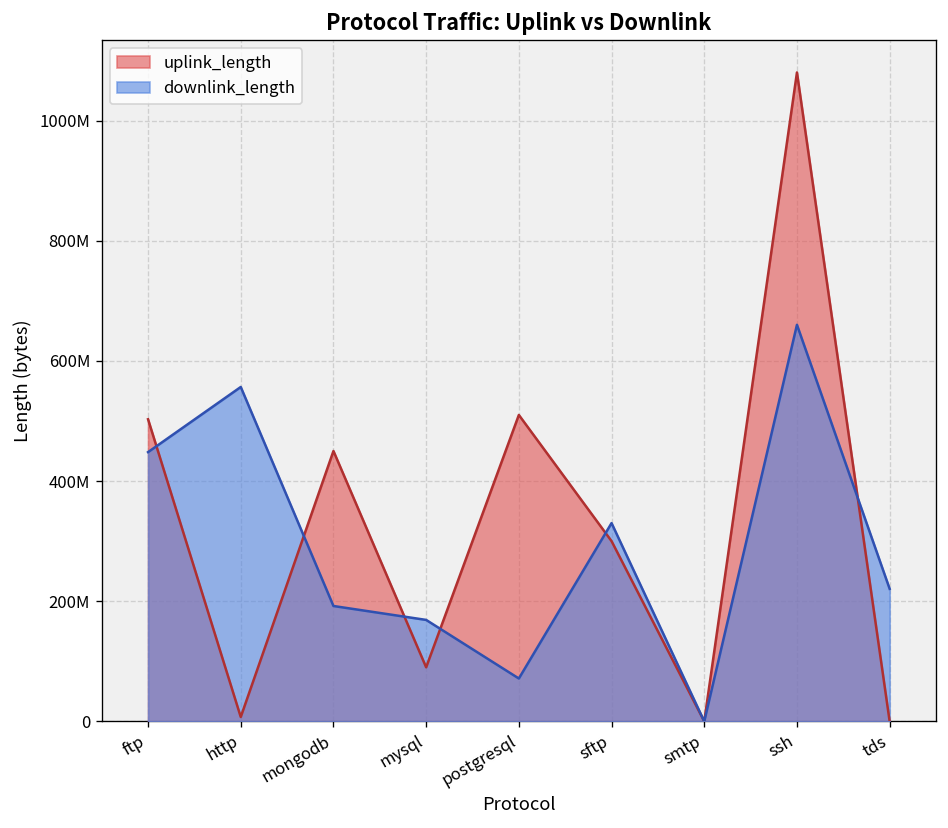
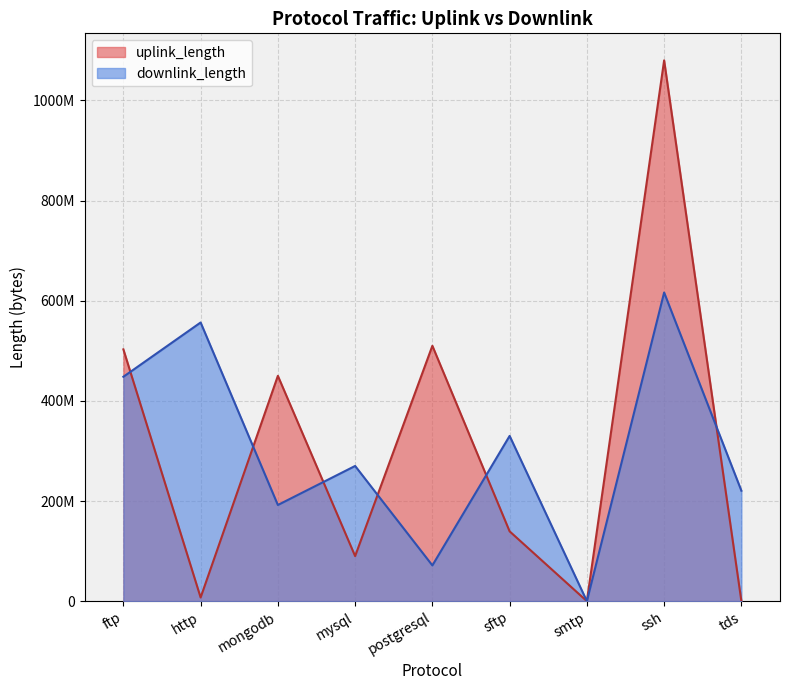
downlink_length, mysql: 170000000 -> 270000000
uplink_length, sftp: 300000000 -> 140000000
downlink_length, ssh: 660000000 -> 620000000
